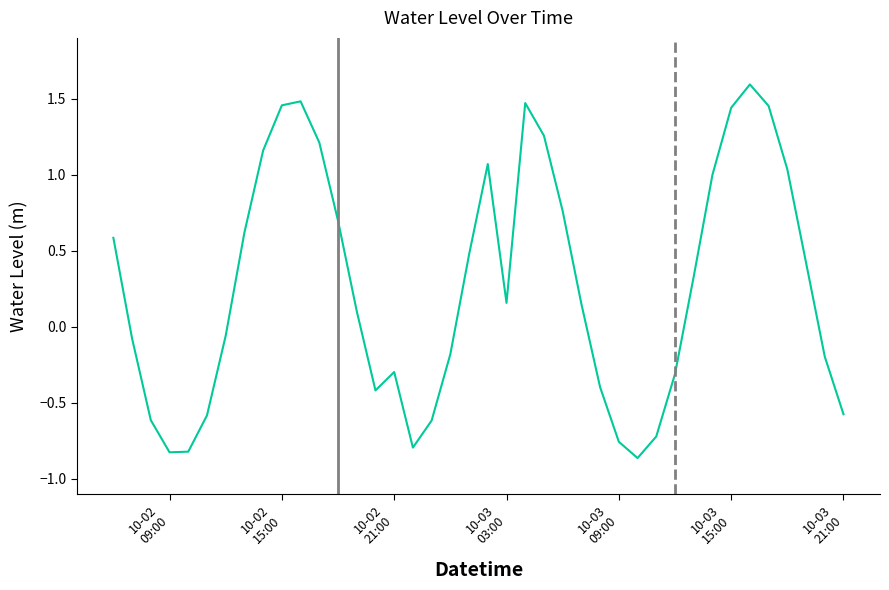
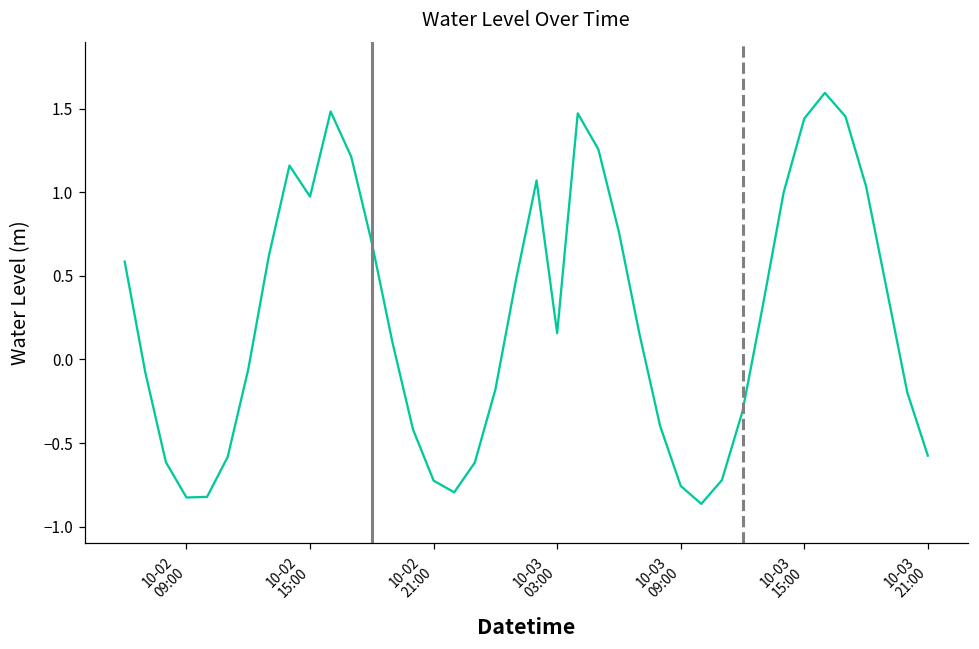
10-02 15:00: 1.46 -> 0.97
10-02 21:00: -0.30 -> -0.72
